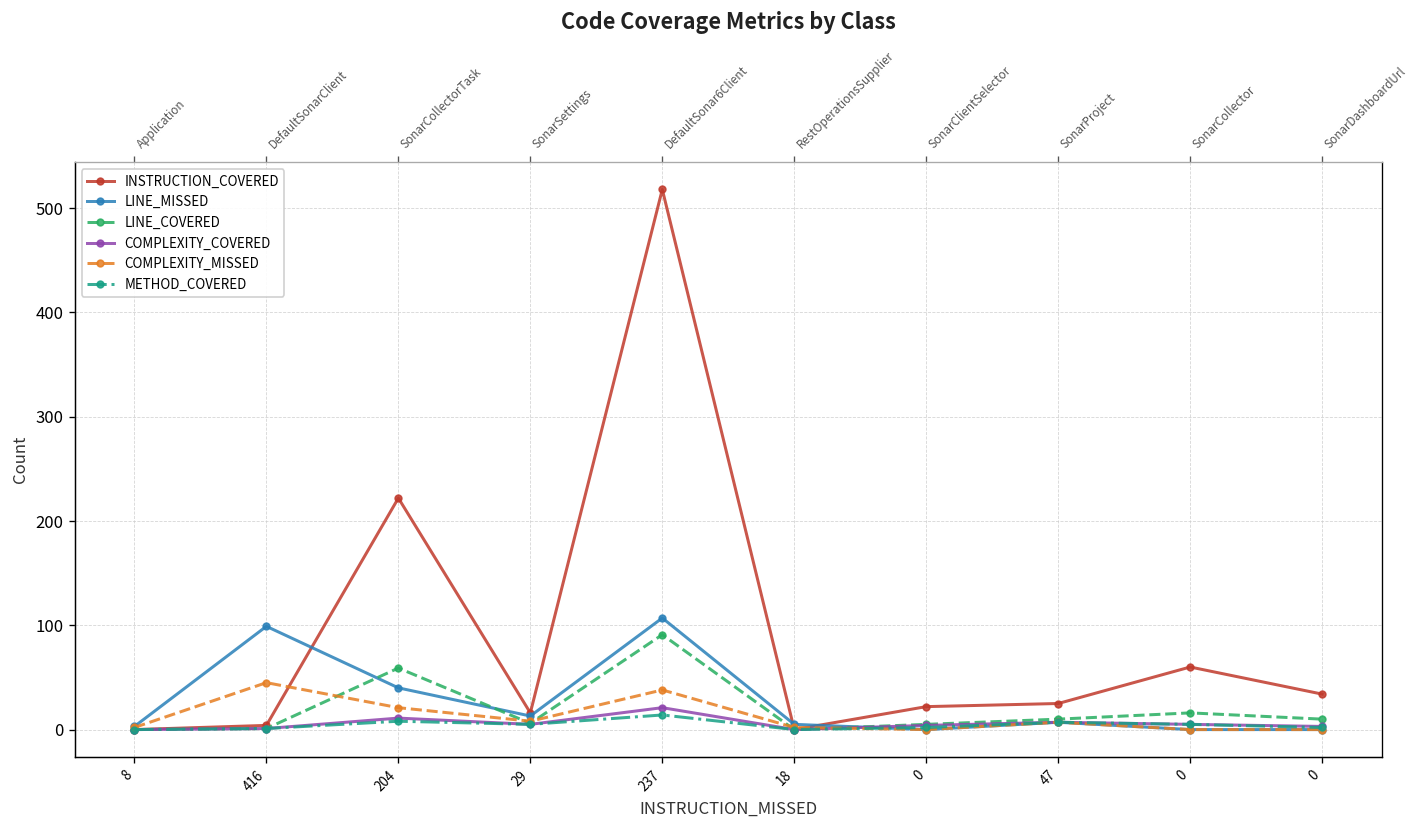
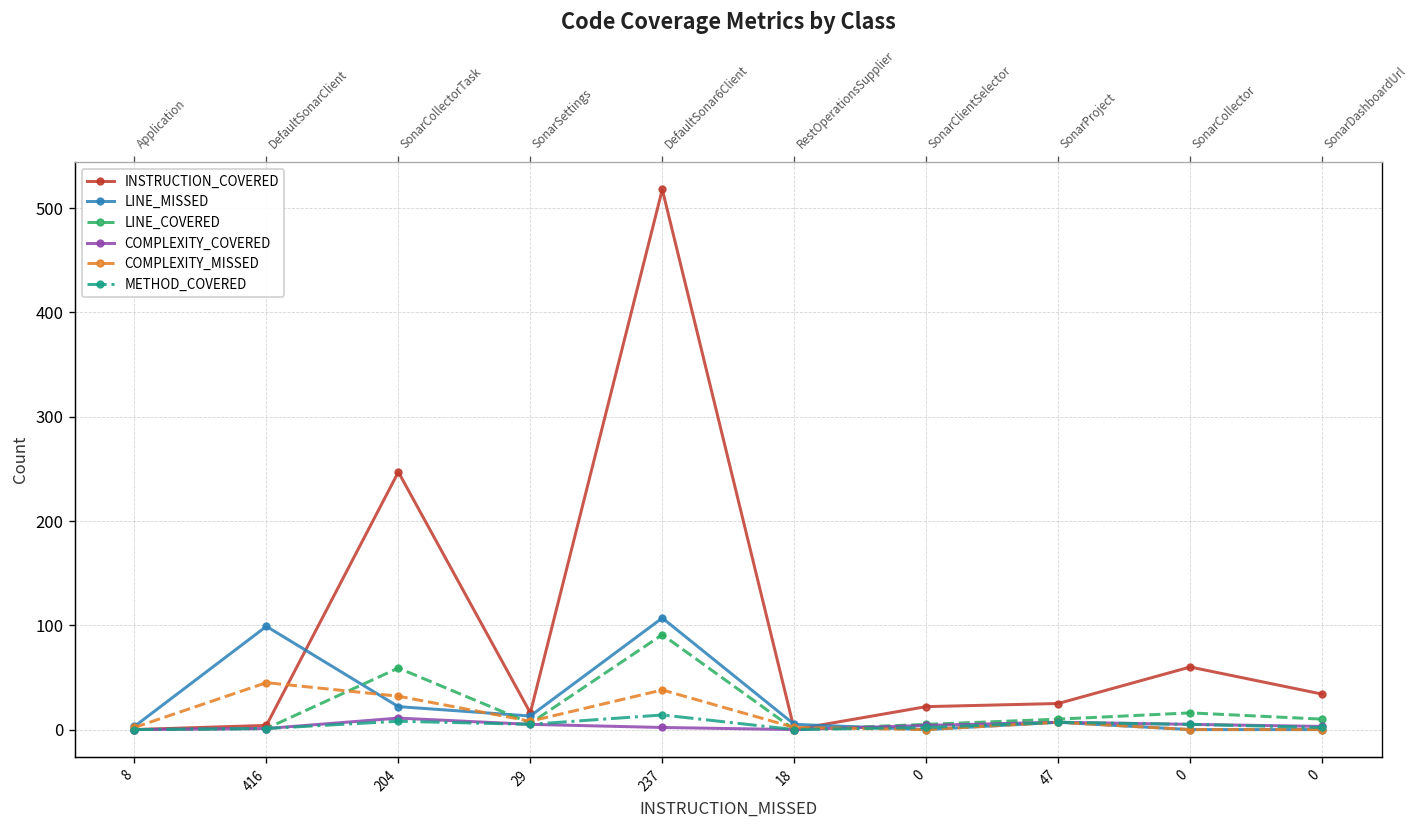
INSTRUCTION_COVERED, 204: 220 -> 250
LINE_MISSED, 204: 40 -> 20
COMPLEXITY_MISSED, 204: 20 -> 30
COMPLEXITY_COVERED, 237: 20 -> 0
